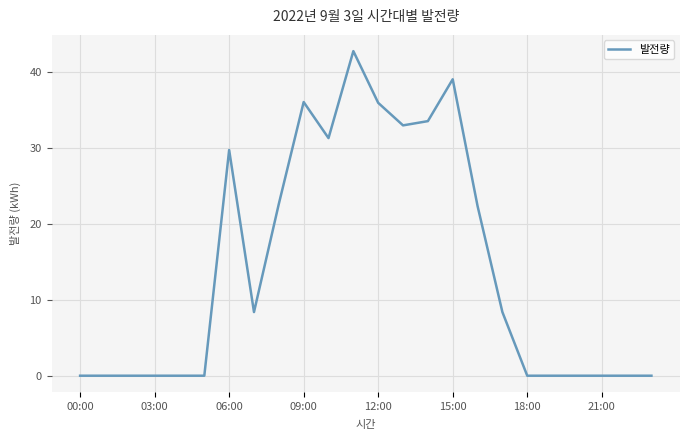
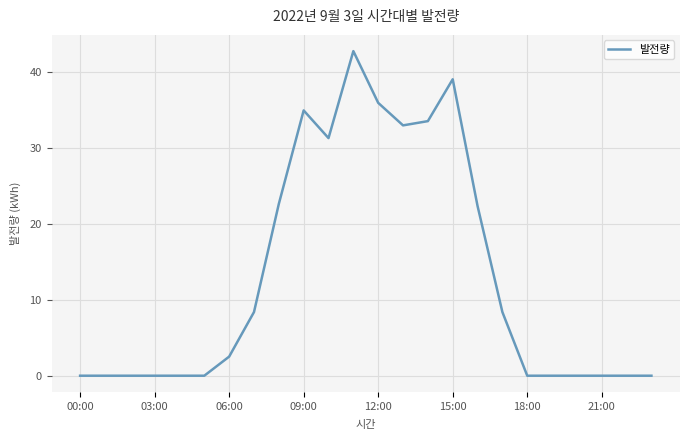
06:00: 30 -> 3
09:00: 36 -> 35
